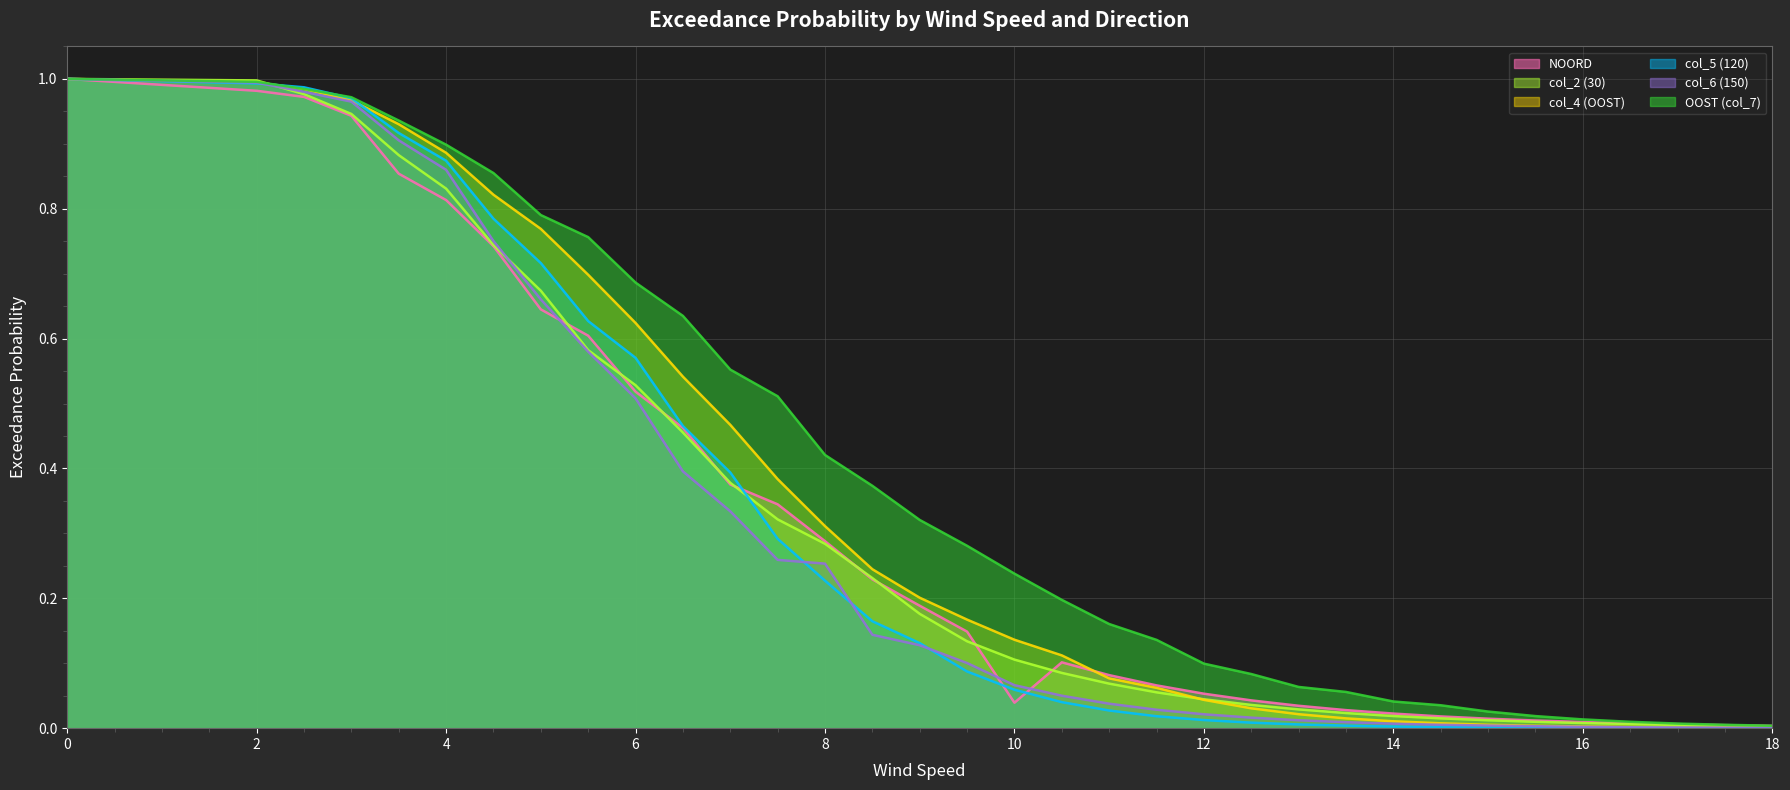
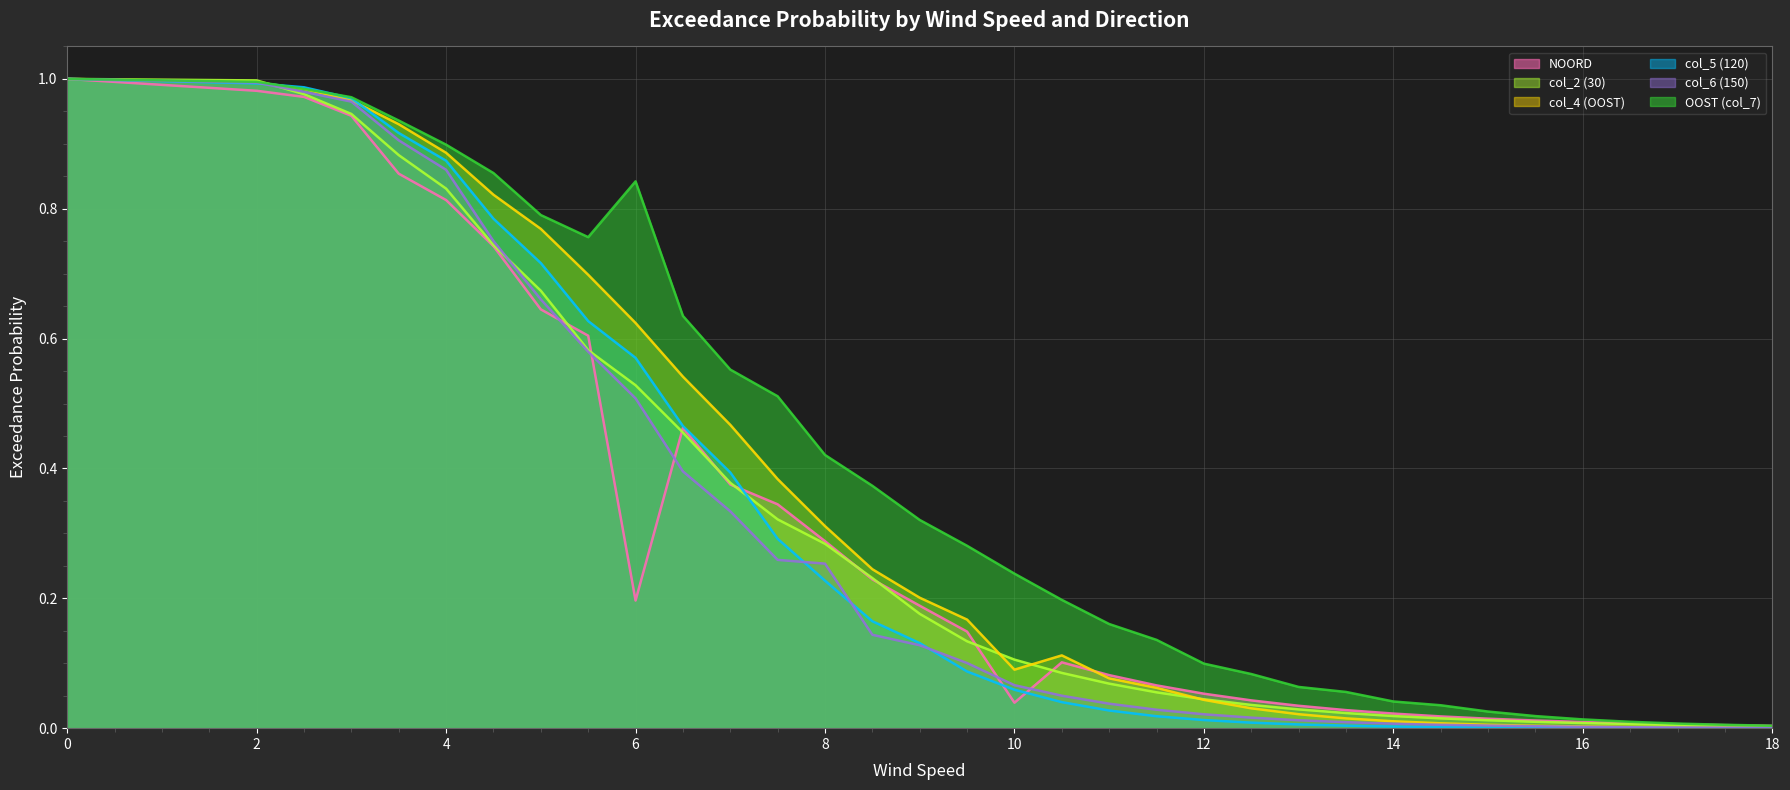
NOORD, 6: 0.52 -> 0.20
OOST (col_7), 6: 0.69 -> 0.84
col_4 (OOST), 10: 0.14 -> 0.09
